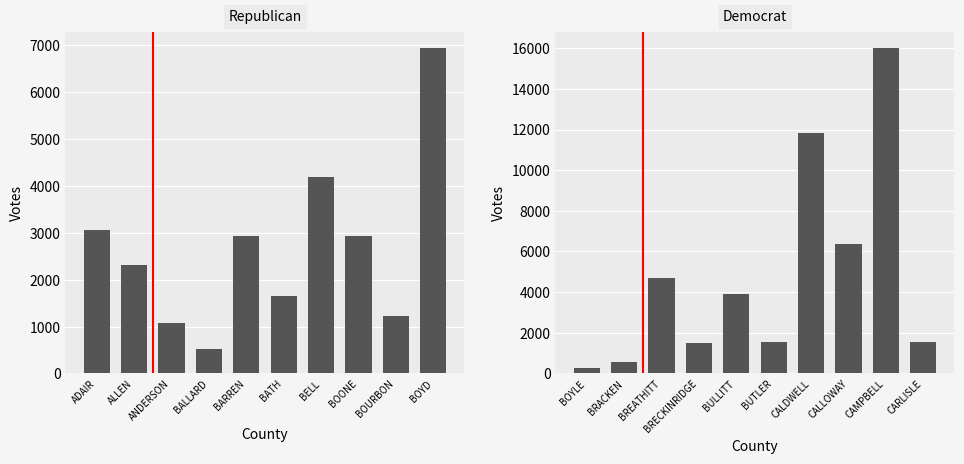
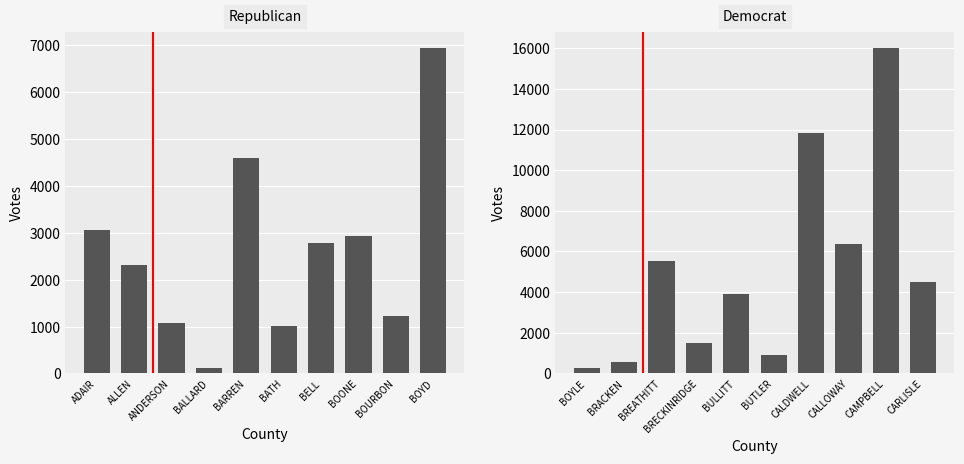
Republican, BALLARD: 500 -> 100
Republican, BARREN: 2900 -> 4600
Republican, BATH: 1700 -> 1000
Republican, BELL: 4200 -> 2800
Democrat, BREATHITT: 4700 -> 5500
Democrat, BUTLER: 1600 -> 900
Democrat, CARLISLE: 1600 -> 4500
